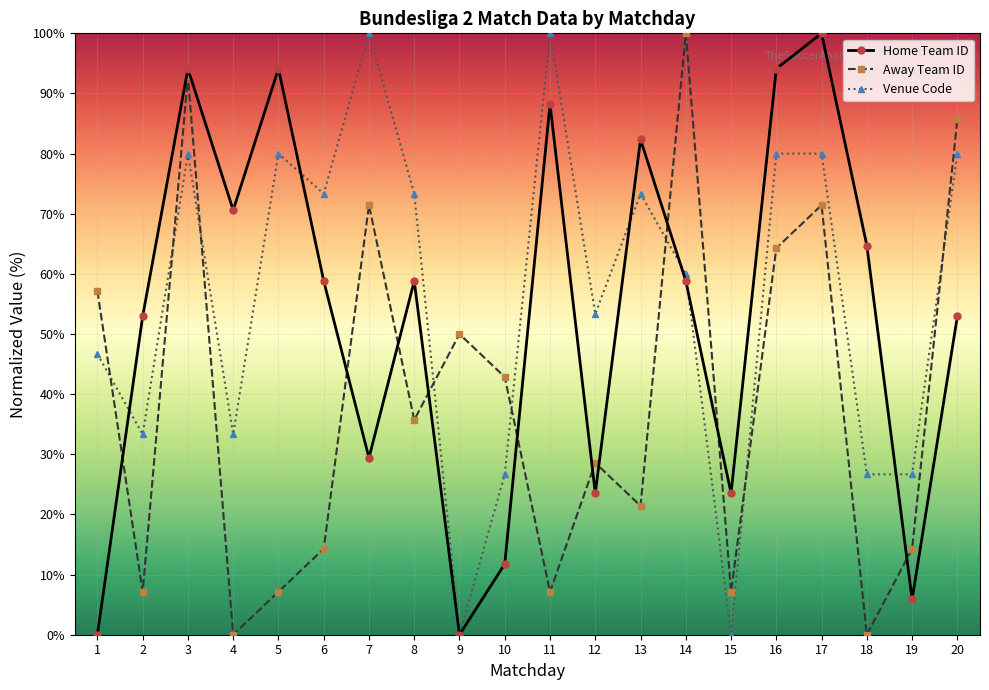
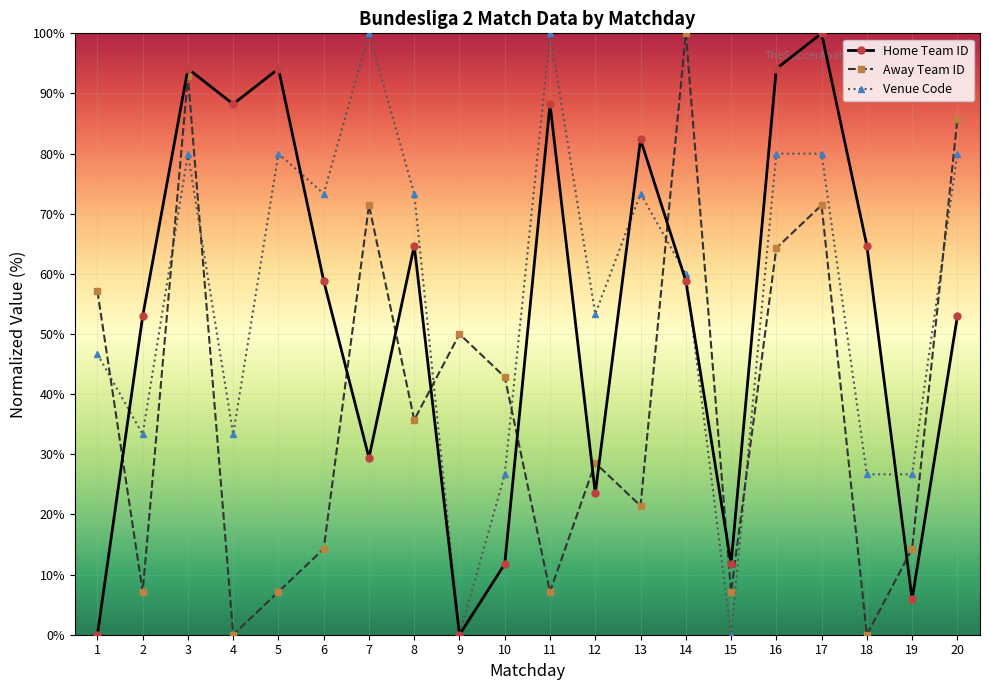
Home Team ID, 4: 71% -> 88%
Home Team ID, 8: 59% -> 65%
Home Team ID, 15: 24% -> 12%
